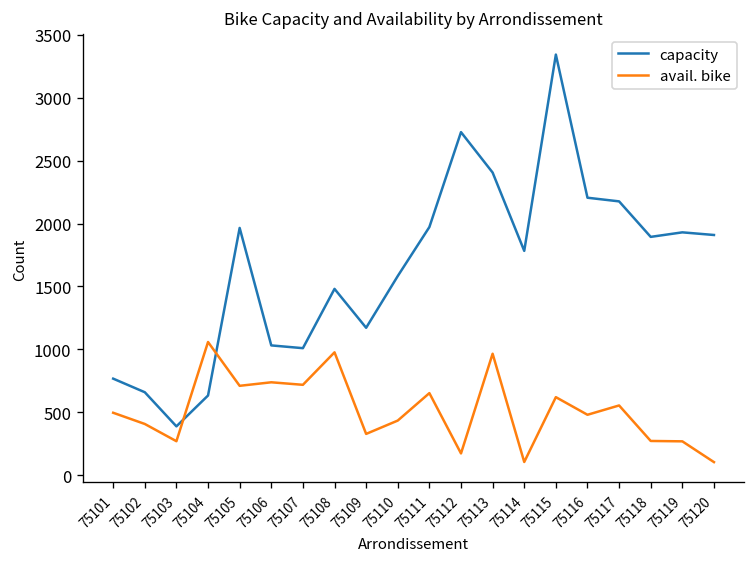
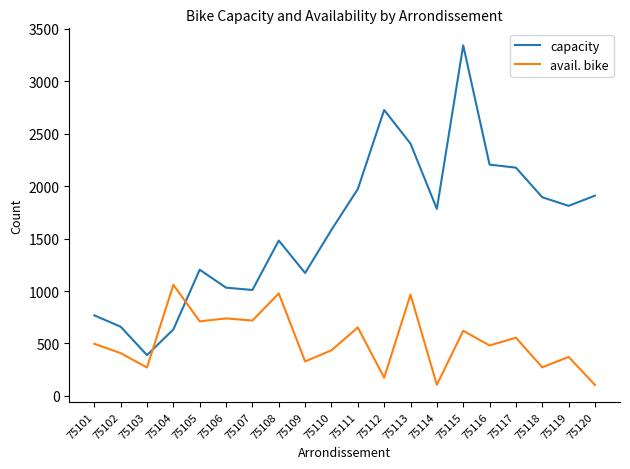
capacity, 75105: 1970 -> 1200
capacity, 75119: 1930 -> 1810
avail. bike, 75119: 270 -> 370
